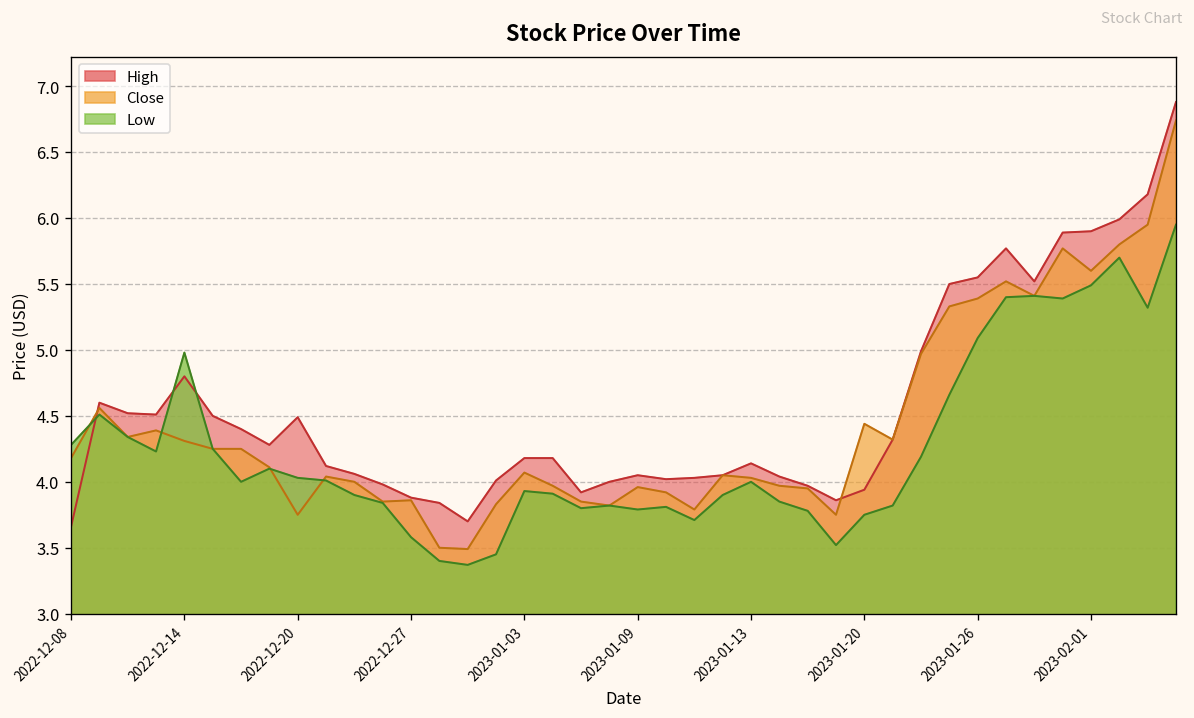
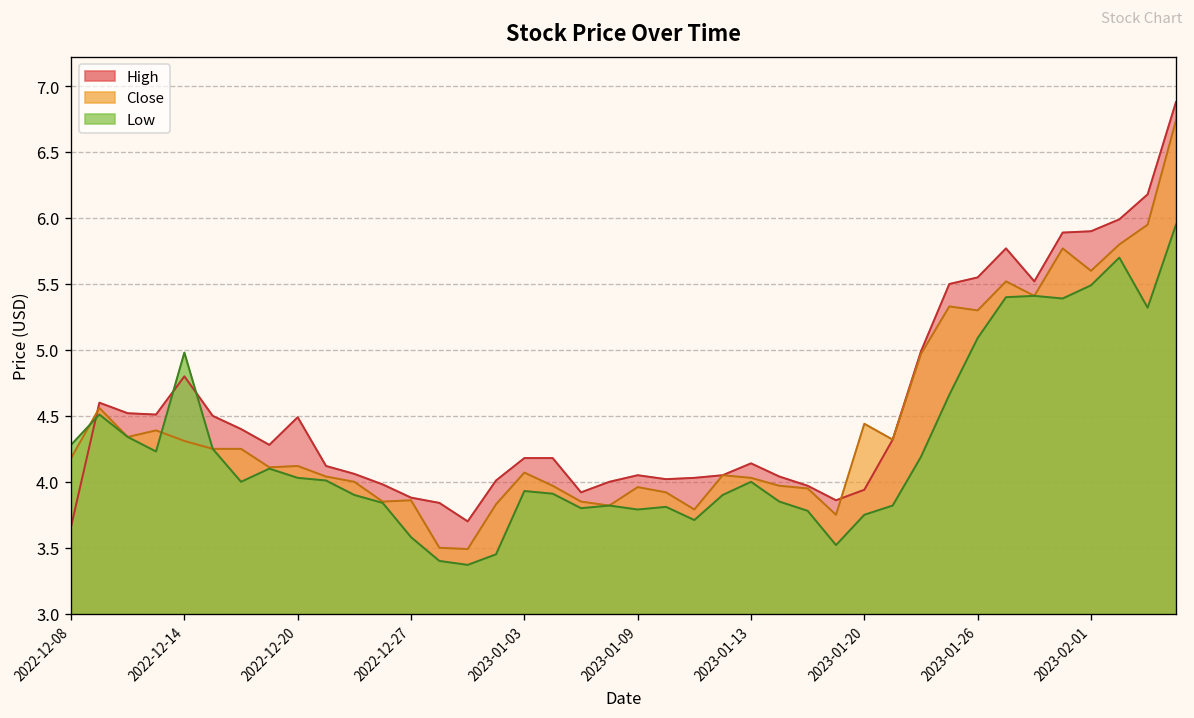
Close, 2022-12-20: 3.75 -> 4.12
Close, 2023-01-26: 5.39 -> 5.30
